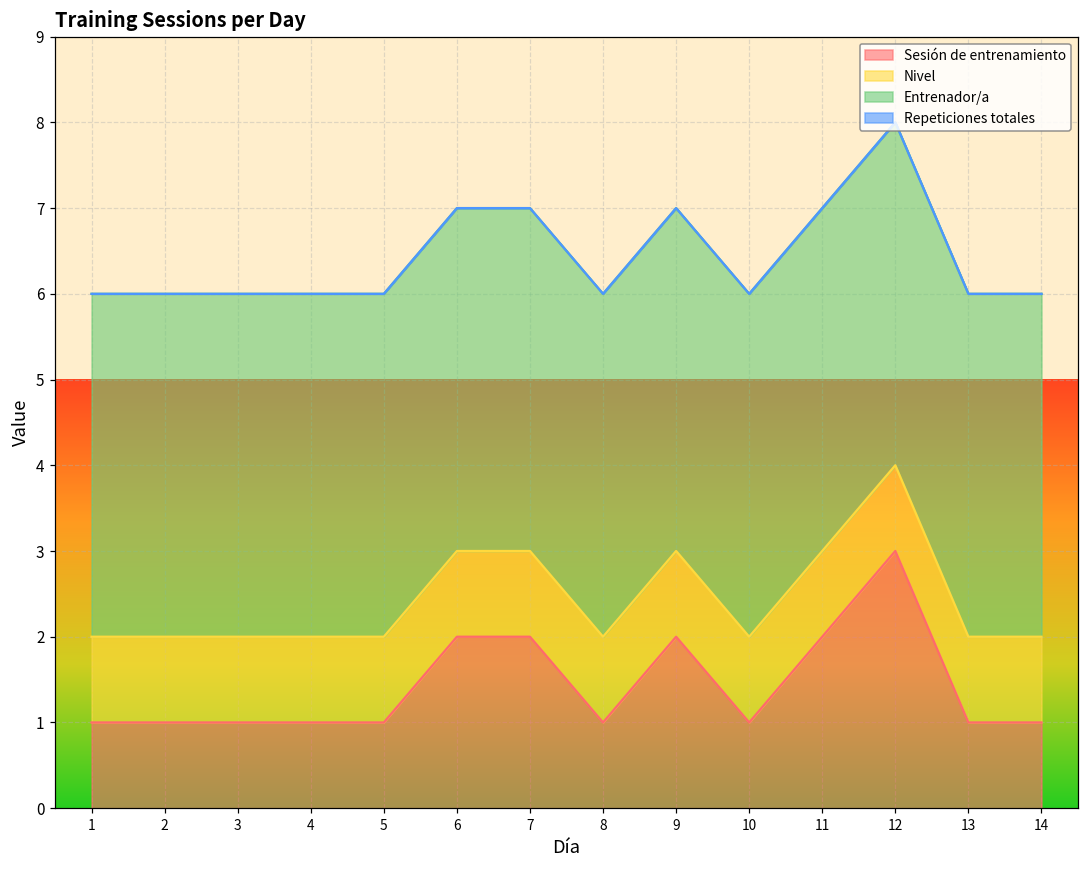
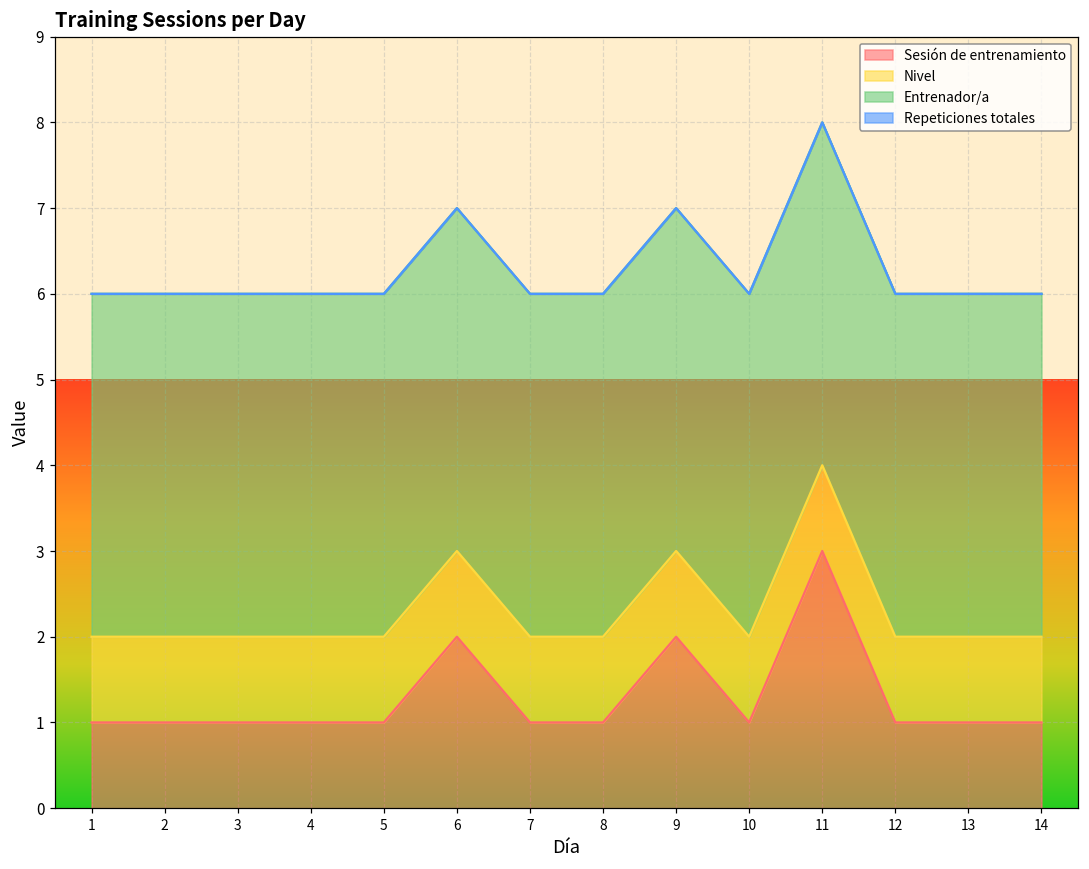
Sesión de entrenamiento, 7: 2 -> 1
Sesión de entrenamiento, 11: 2 -> 3
Sesión de entrenamiento, 12: 3 -> 1
